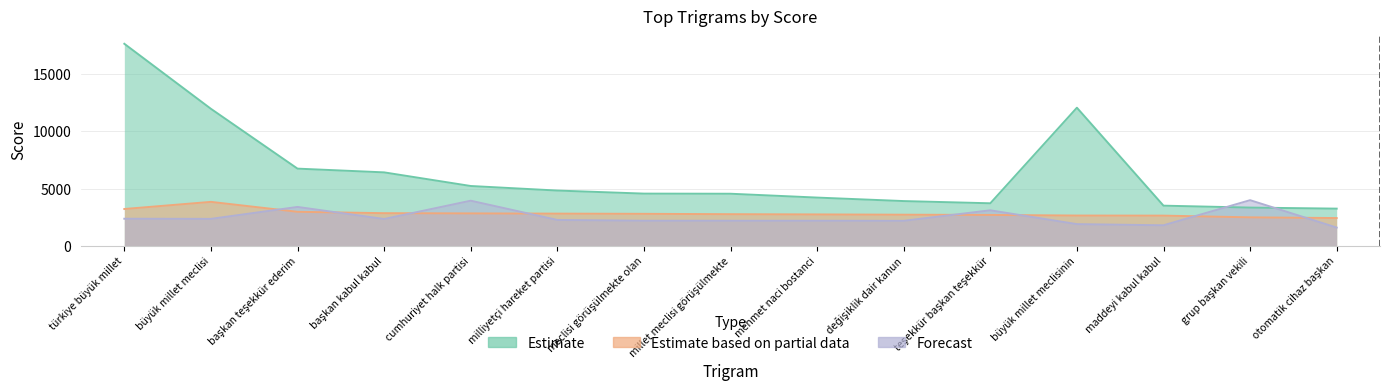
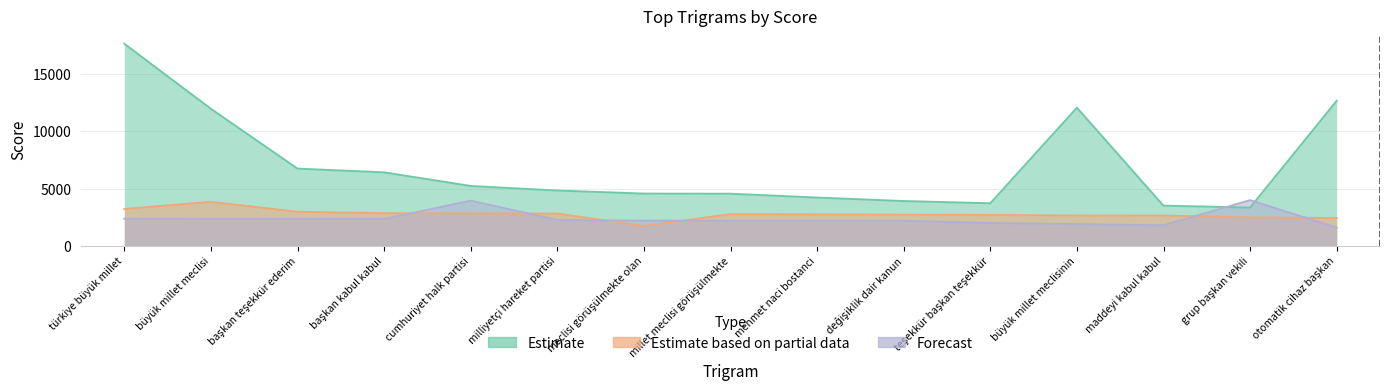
Forecast, başkan teşekkür ederim: 3400 -> 2400
Estimate based on partial data, meclisi görüşülmekte olan: 2800 -> 1700
Forecast, teşekkür başkan teşekkür: 3100 -> 2000
Estimate, otomatik cihaz başkan: 3300 -> 12700
